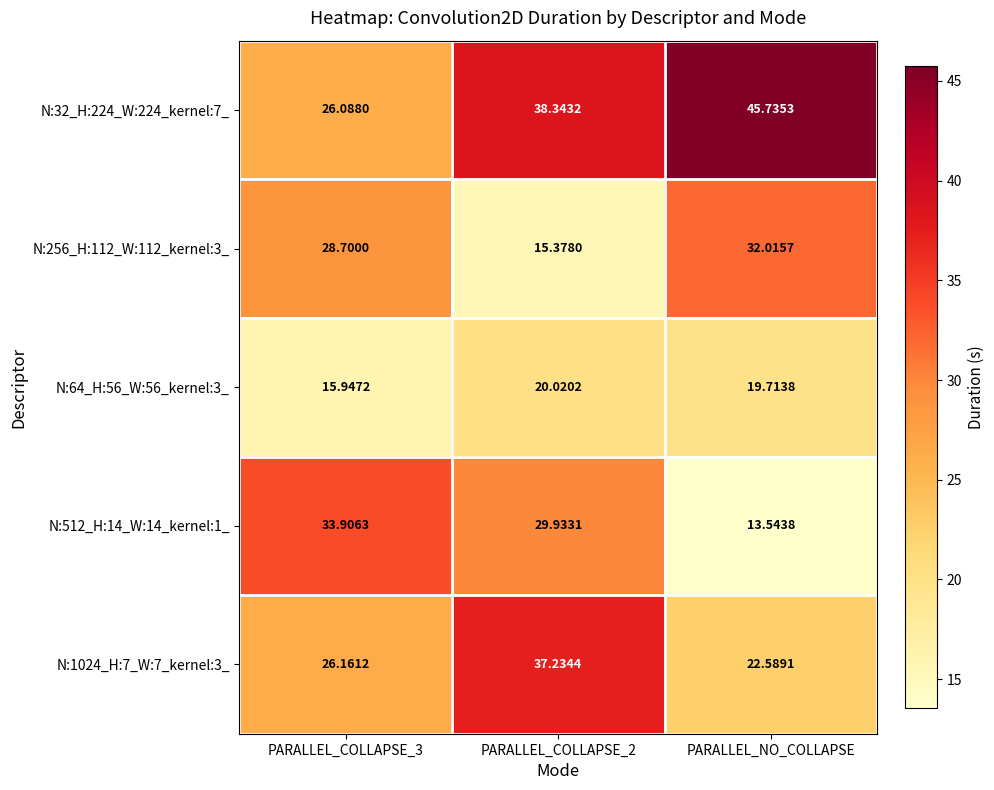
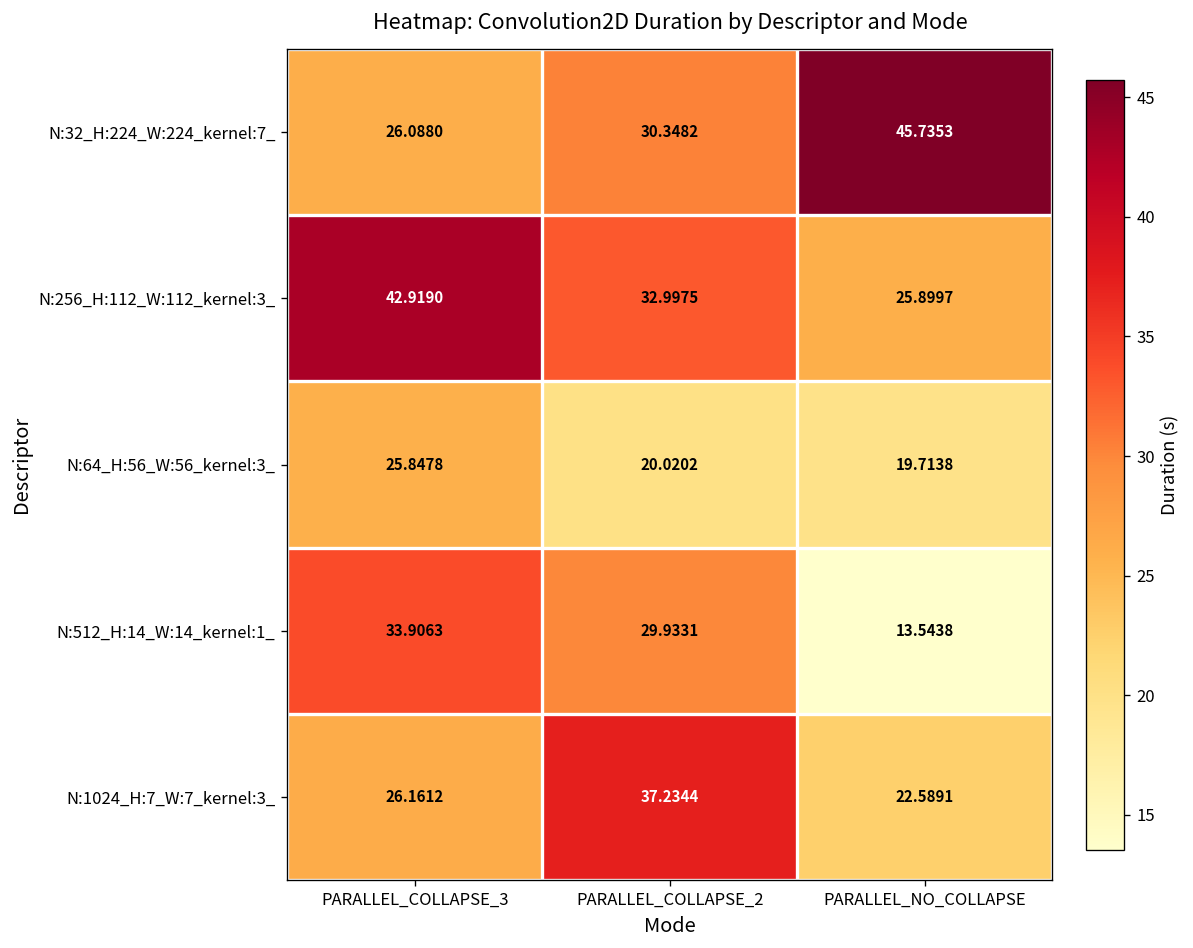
N:32_H:224_W:224_kernel:7_, PARALLEL_COLLAPSE_2: 38.3432 -> 30.3482
N:256_H:112_W:112_kernel:3_, PARALLEL_COLLAPSE_3: 28.7000 -> 42.9190
N:256_H:112_W:112_kernel:3_, PARALLEL_COLLAPSE_2: 15.3780 -> 32.9975
N:256_H:112_W:112_kernel:3_, PARALLEL_NO_COLLAPSE: 32.0157 -> 25.8997
N:64_H:56_W:56_kernel:3_, PARALLEL_COLLAPSE_3: 15.9472 -> 25.8478
